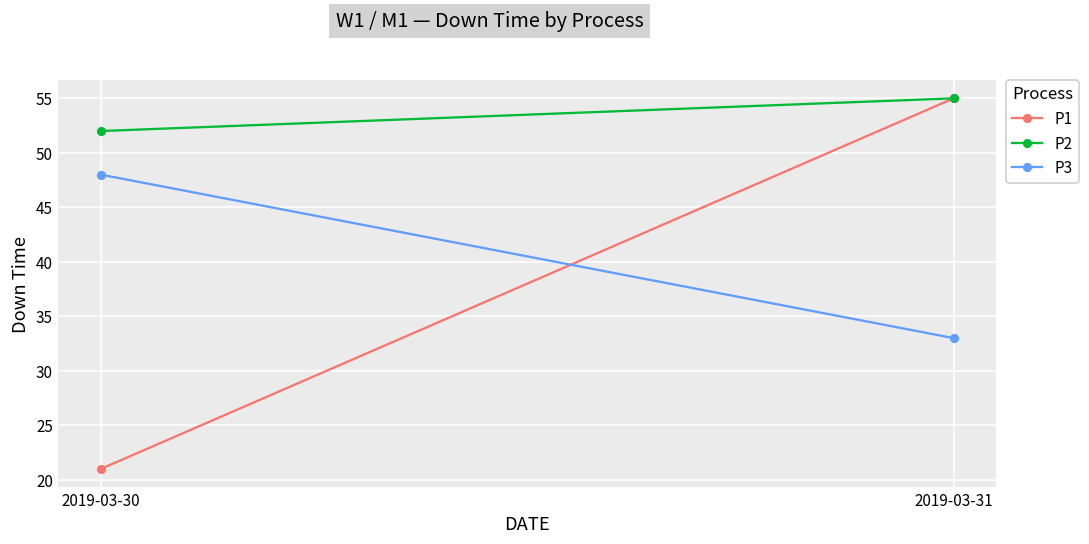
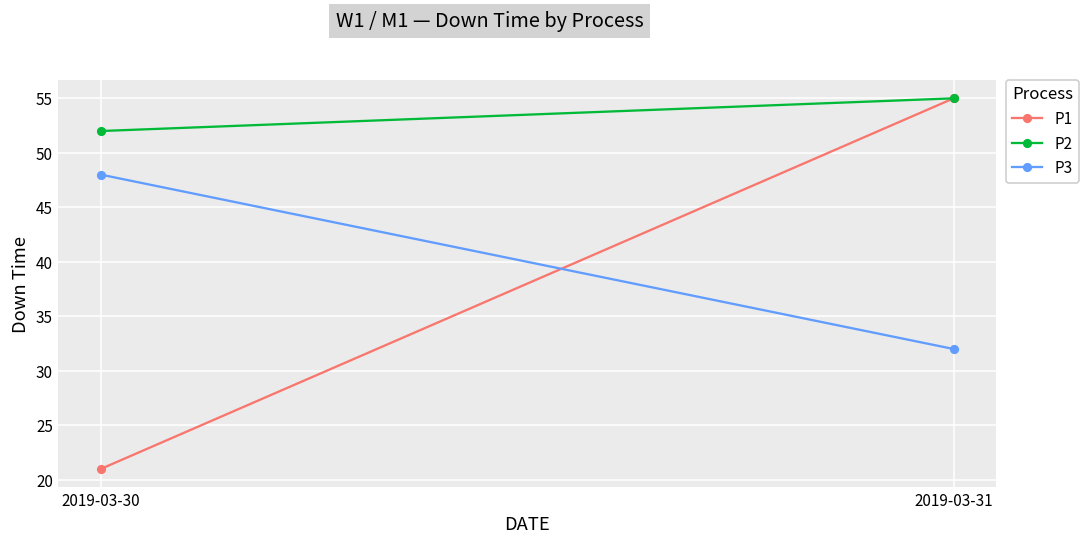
P3, 2019-03-31: 33 -> 32
